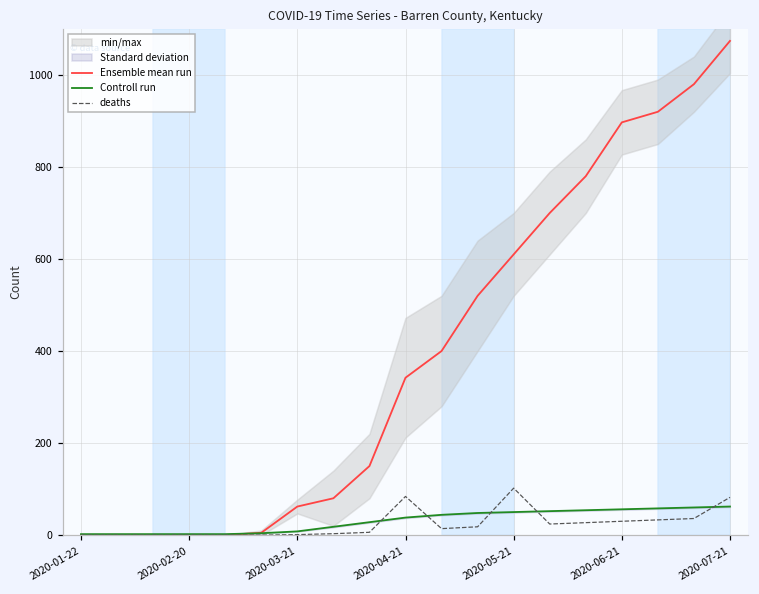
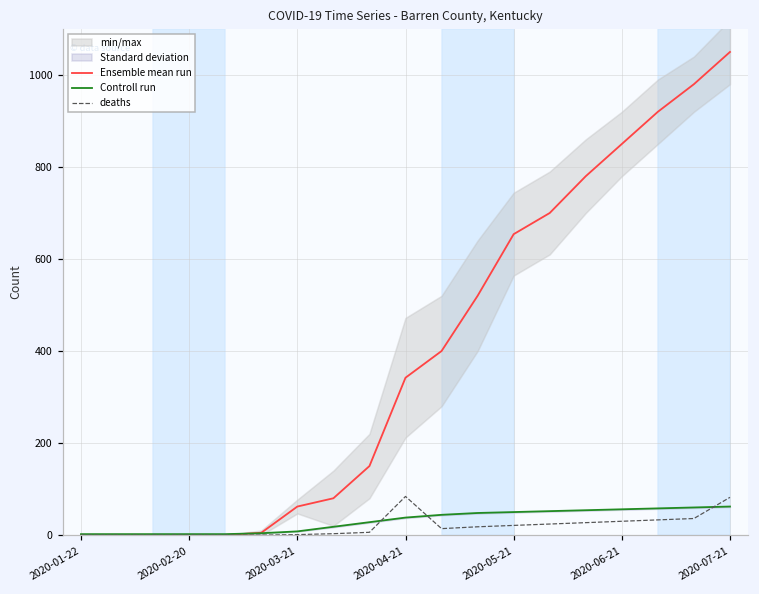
Ensemble mean run, 2020-05-21: 610 -> 650
deaths, 2020-05-21: 100 -> 20
Ensemble mean run, 2020-06-21: 900 -> 850
Ensemble mean run, 2020-07-21: 1070 -> 1050
